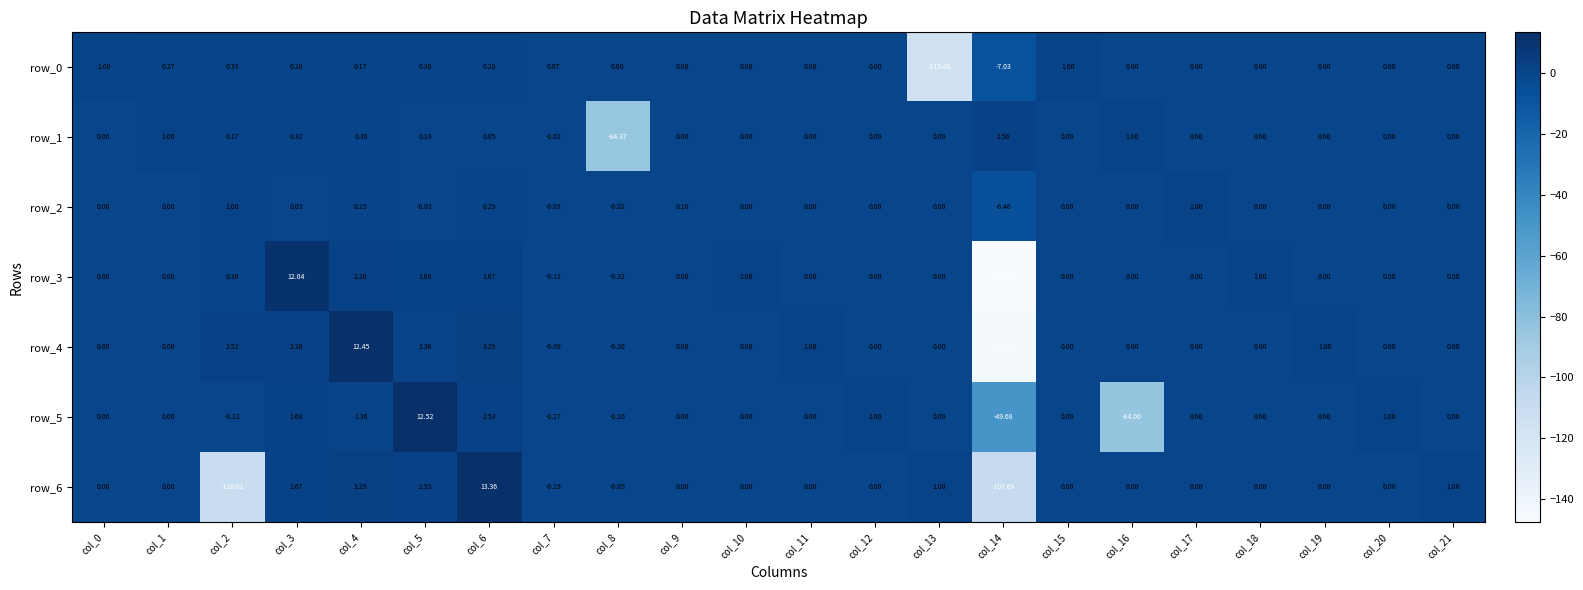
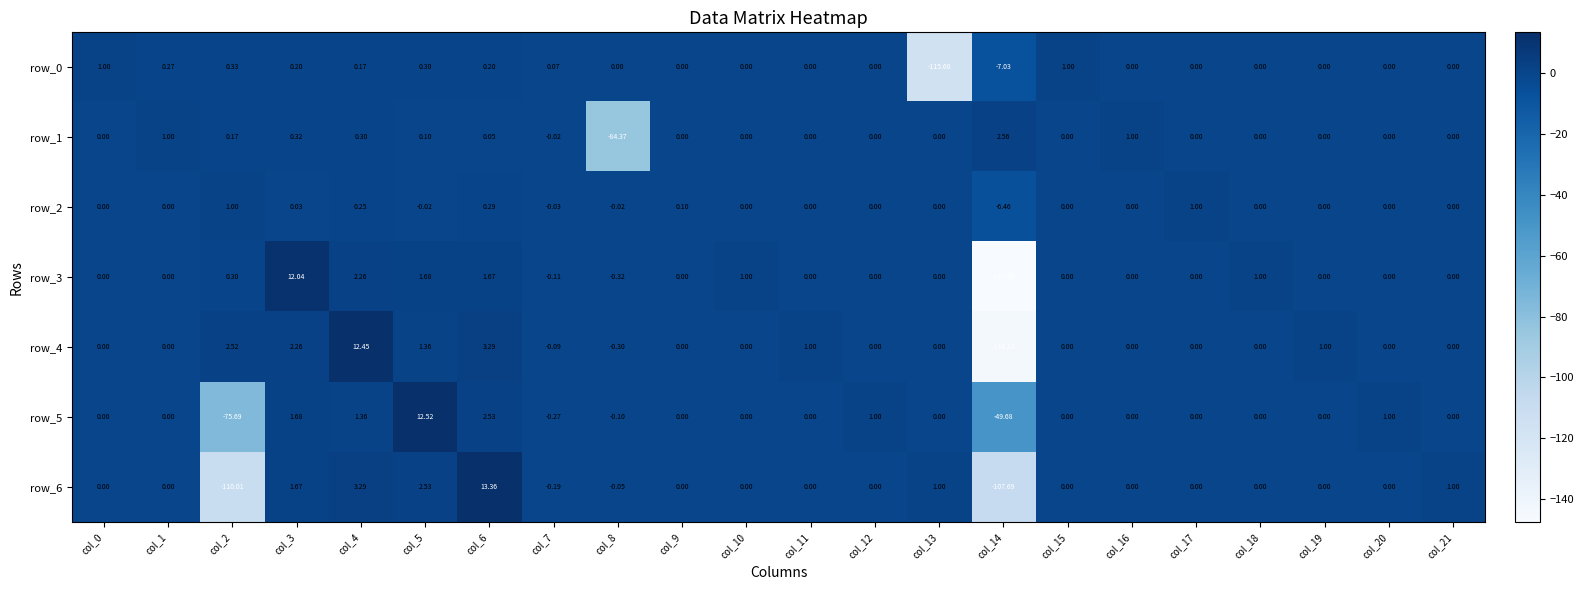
row_5, col_2: -0.22 -> -75.69
row_5, col_16: -84.00 -> 0.00
